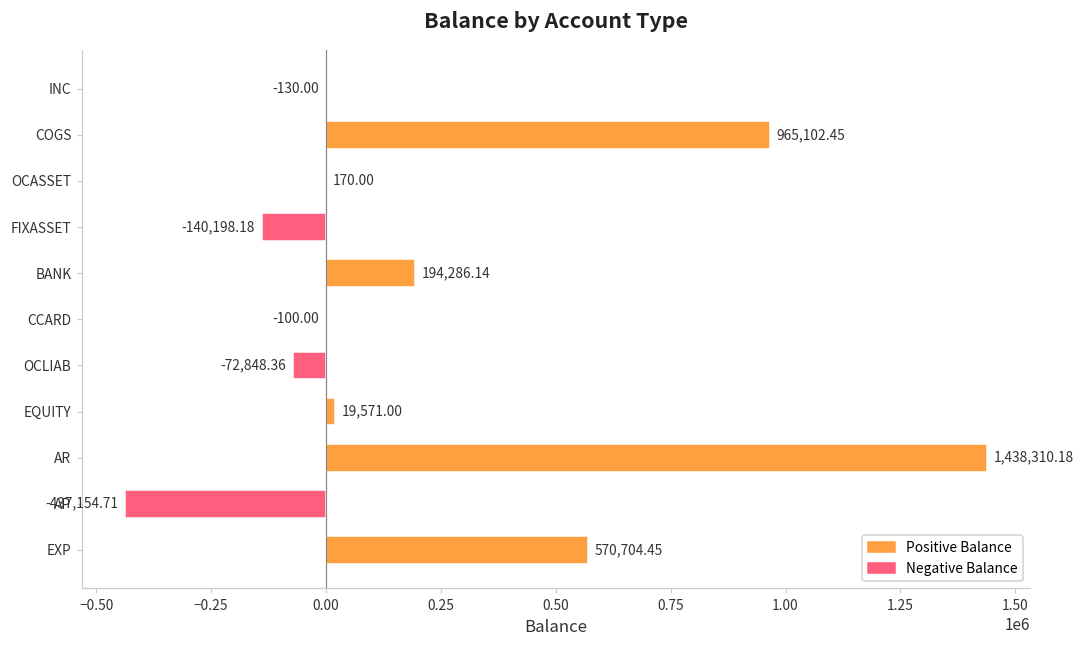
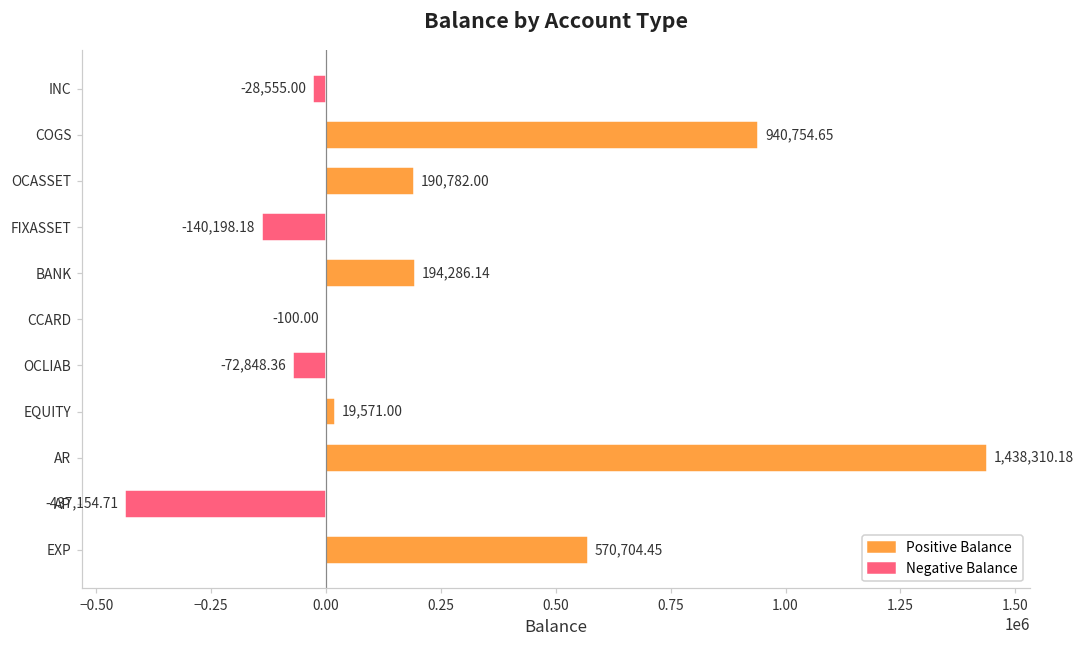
INC: -130.00 -> -28,555.00
COGS: 965,102.45 -> 940,754.65
OCASSET: 170.00 -> 190,782.00
